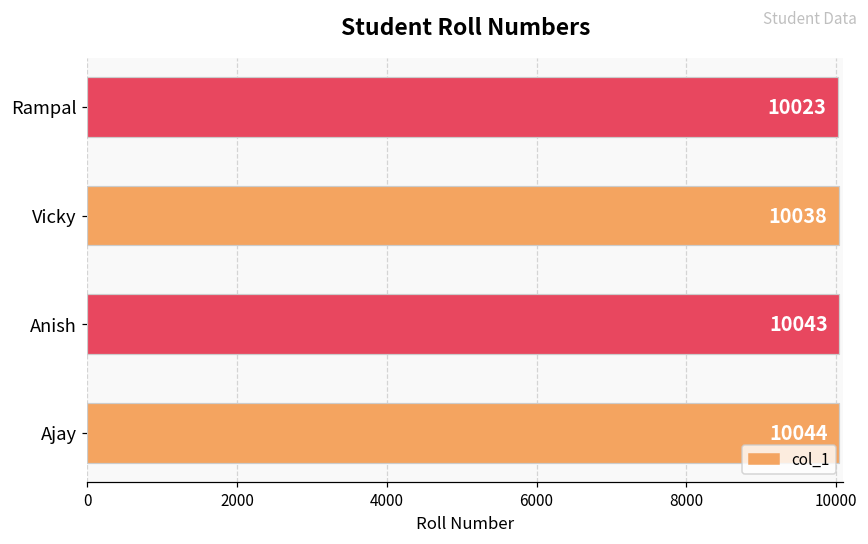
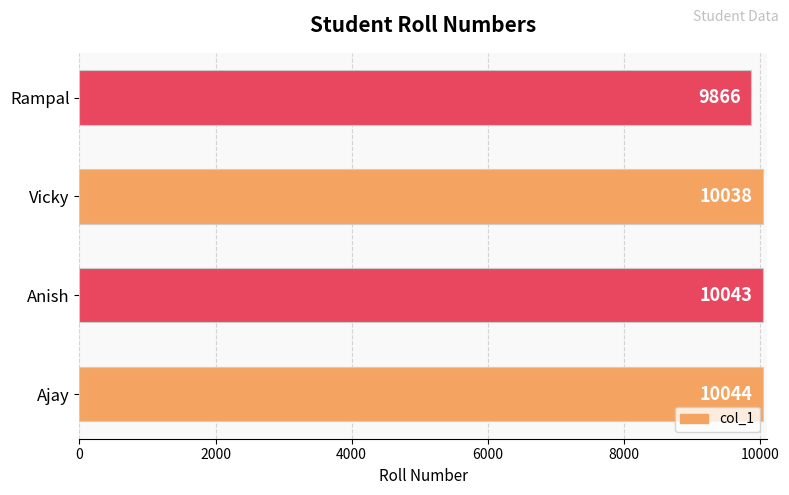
Rampal: 10023 -> 9866
